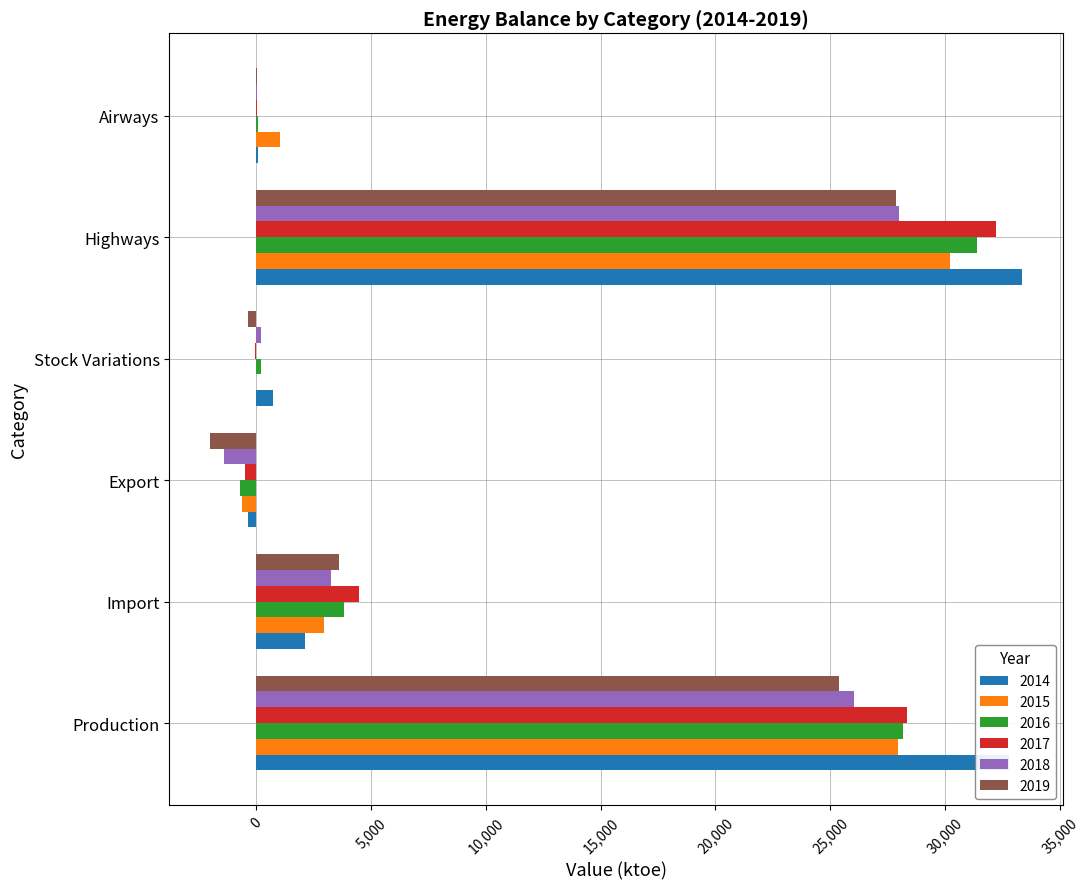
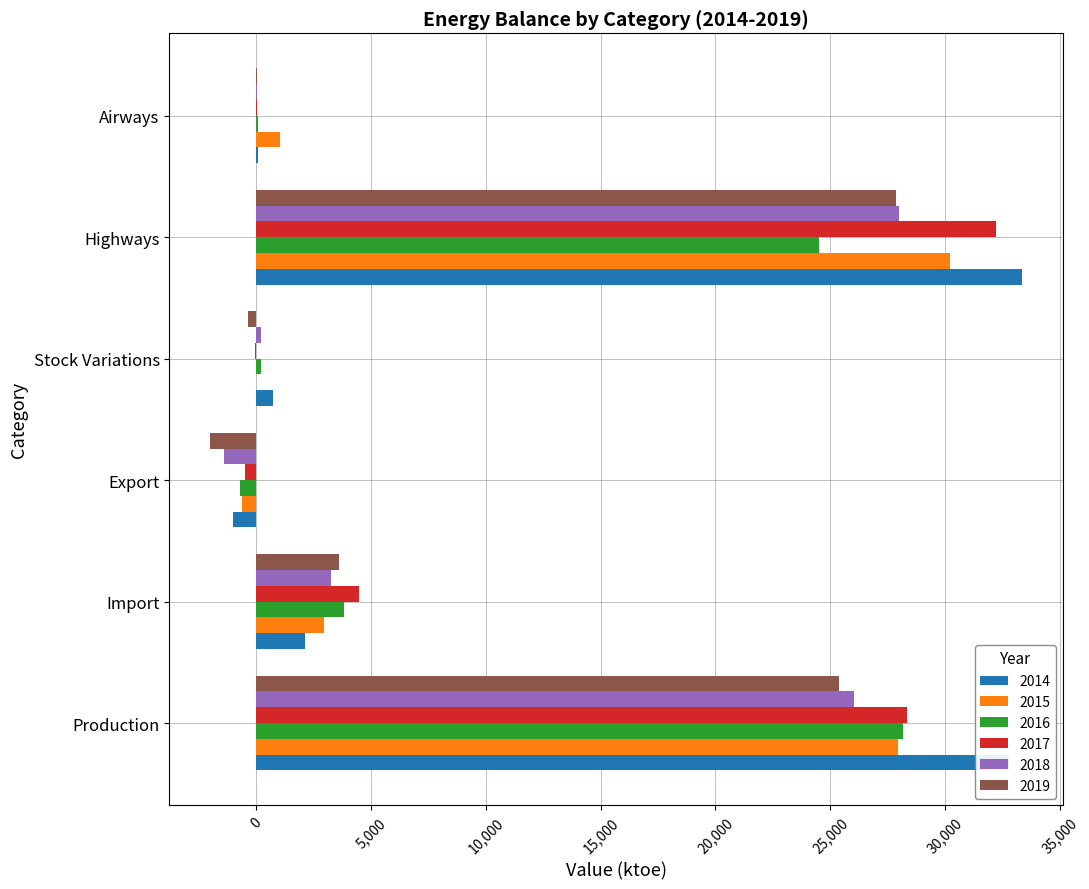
2016, Highways: 31,400 -> 24,500
2014, Export: -400 -> -1,000
